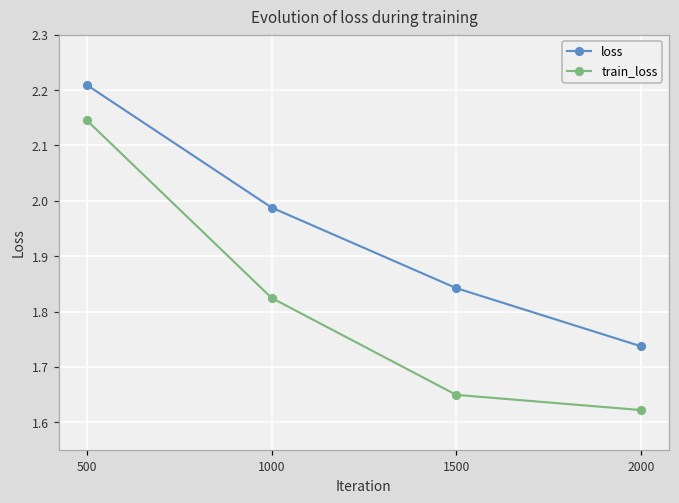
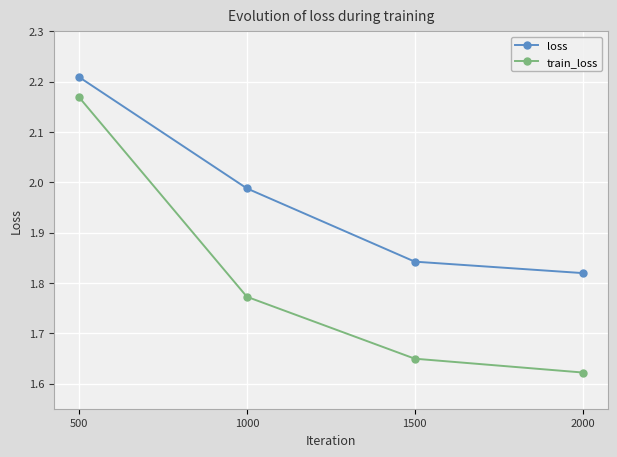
train_loss, 500: 2.15 -> 2.17
train_loss, 1000: 1.82 -> 1.77
loss, 2000: 1.74 -> 1.82
